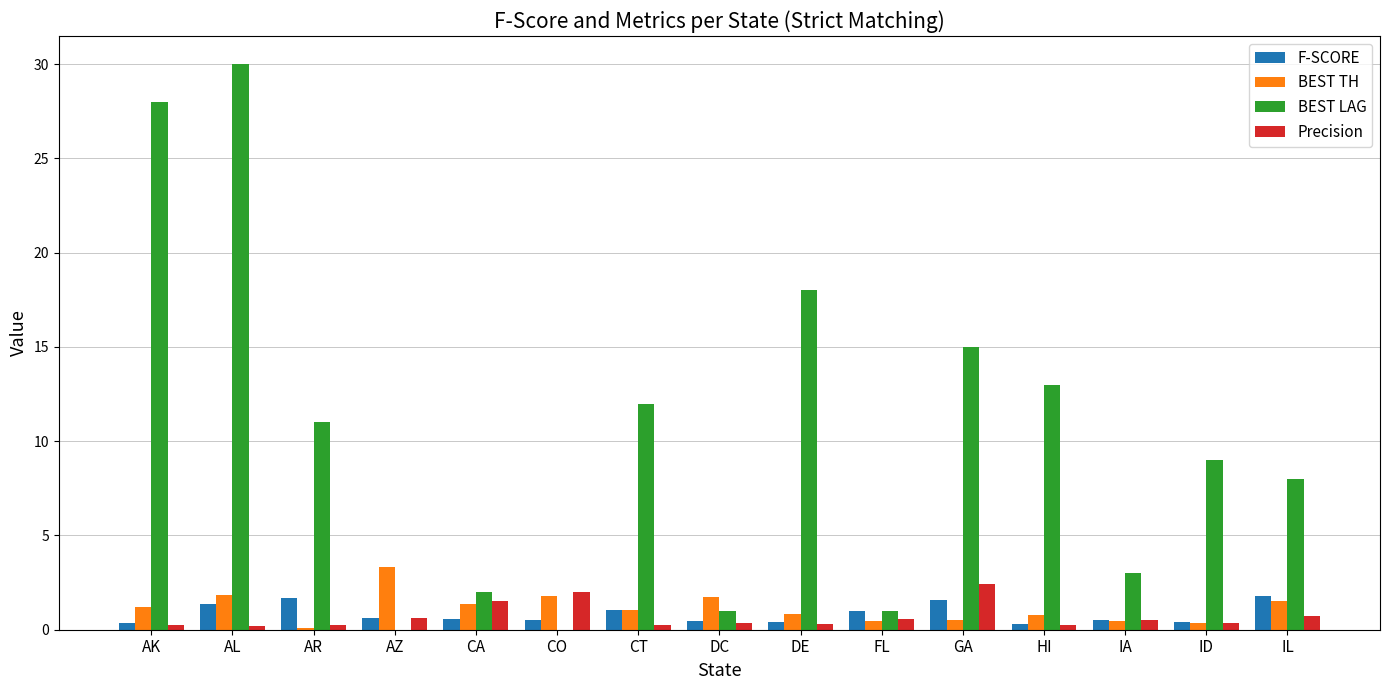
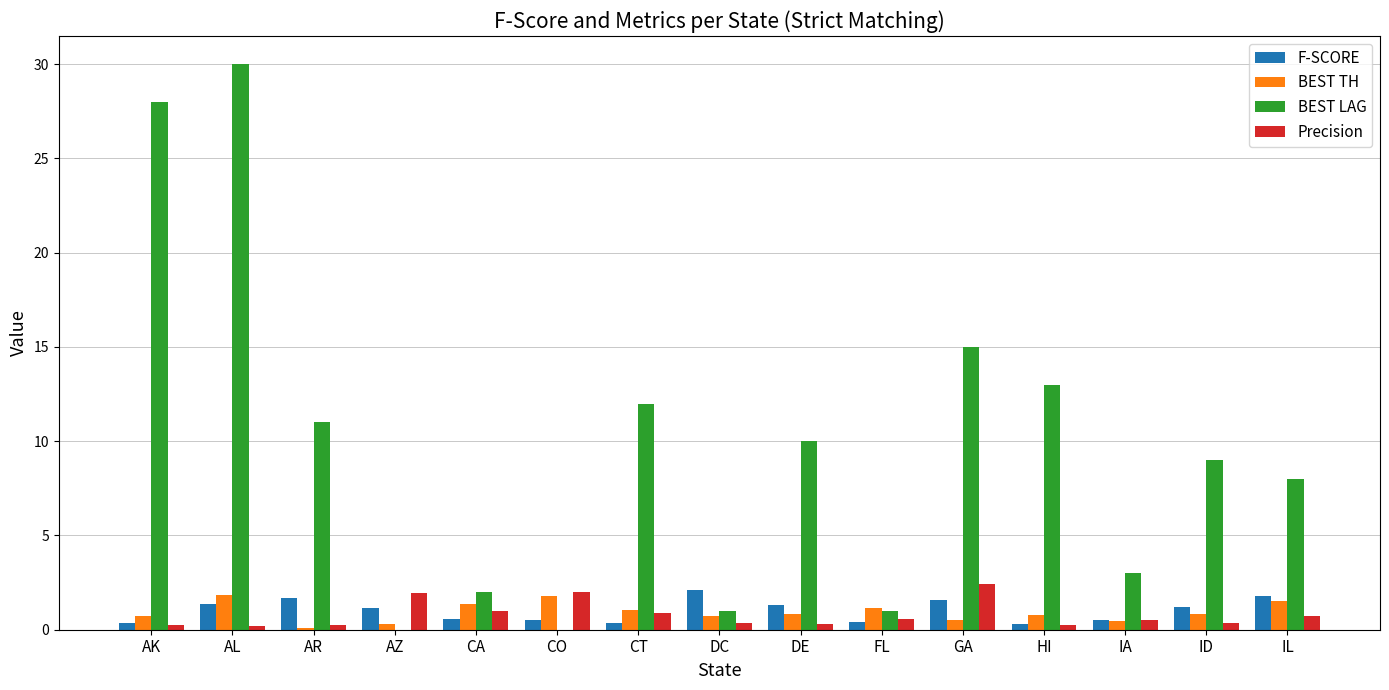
BEST TH, AK: 1.2 -> 0.7
F-SCORE, AZ: 0.6 -> 1.1
BEST TH, AZ: 3.3 -> 0.3
Precision, AZ: 0.6 -> 1.9
Precision, CA: 1.5 -> 1.0
F-SCORE, CT: 1.1 -> 0.4
Precision, CT: 0.2 -> 0.9
F-SCORE, DC: 0.5 -> 2.1
BEST TH, DC: 1.7 -> 0.8
F-SCORE, DE: 0.4 -> 1.3
BEST LAG, DE: 18 -> 10
F-SCORE, FL: 1.0 -> 0.4
BEST TH, FL: 0.5 -> 1.2
F-SCORE, ID: 0.4 -> 1.2
BEST TH, ID: 0.3 -> 0.8
